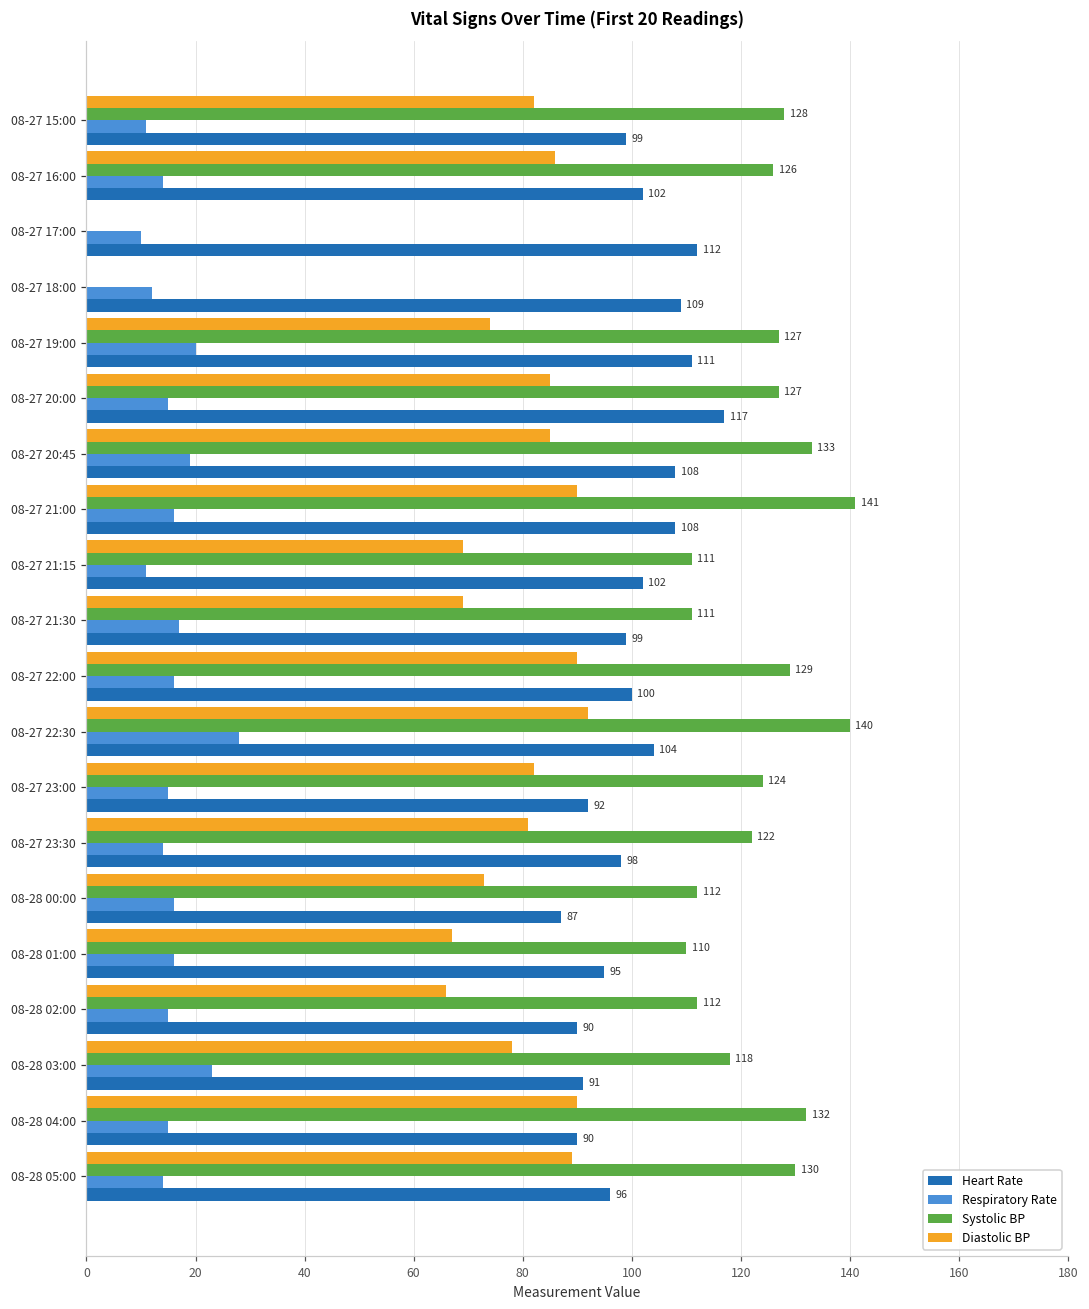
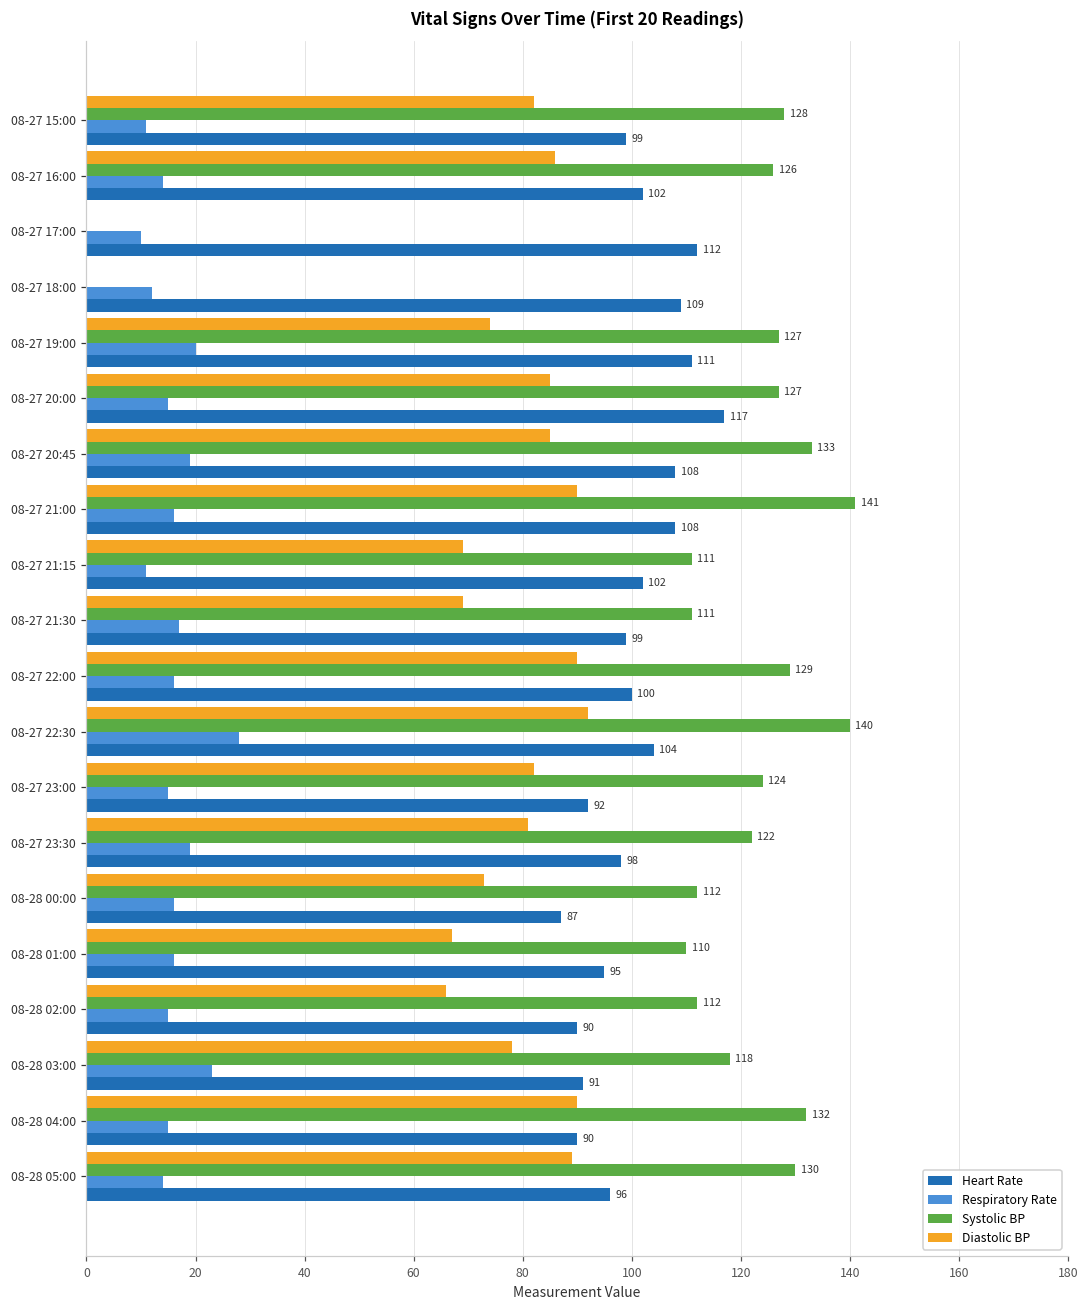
Respiratory Rate, 08-27 23:30: 14 -> 19
